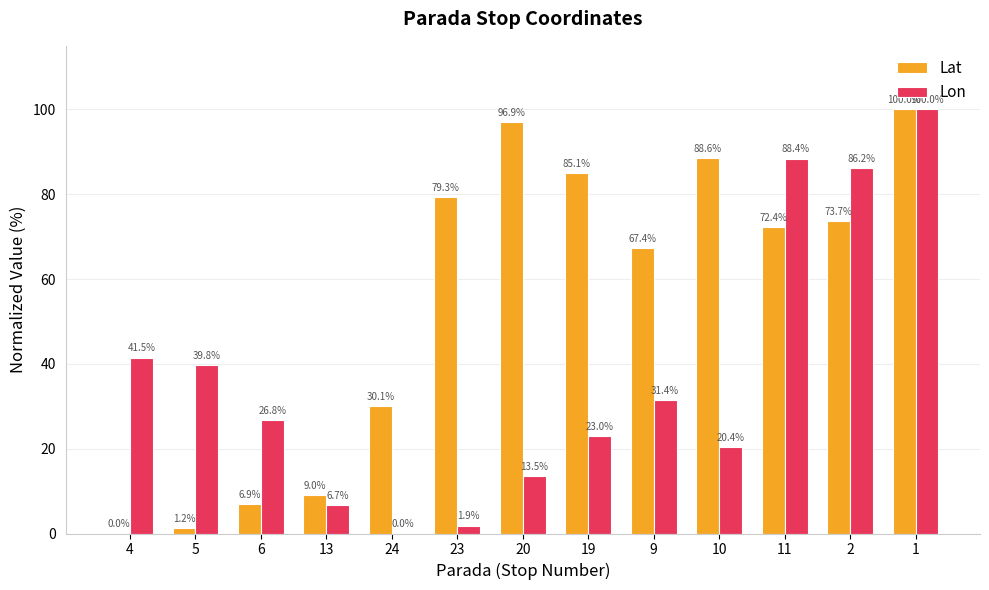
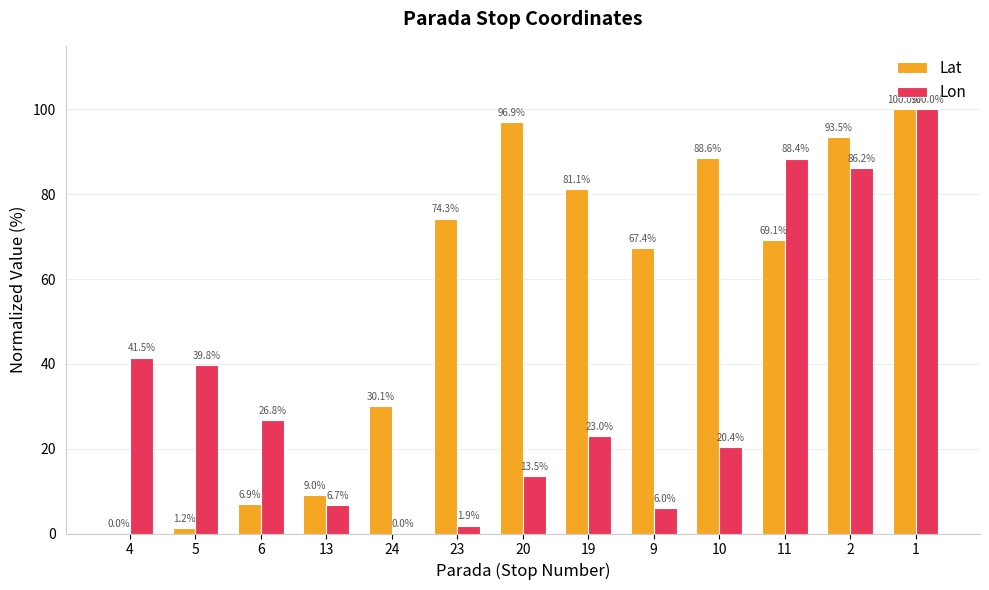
Lat, 23: 79.3% -> 74.3%
Lat, 19: 85.1% -> 81.1%
Lon, 9: 31.4% -> 6.0%
Lat, 11: 72.4% -> 69.1%
Lat, 2: 73.7% -> 93.5%
